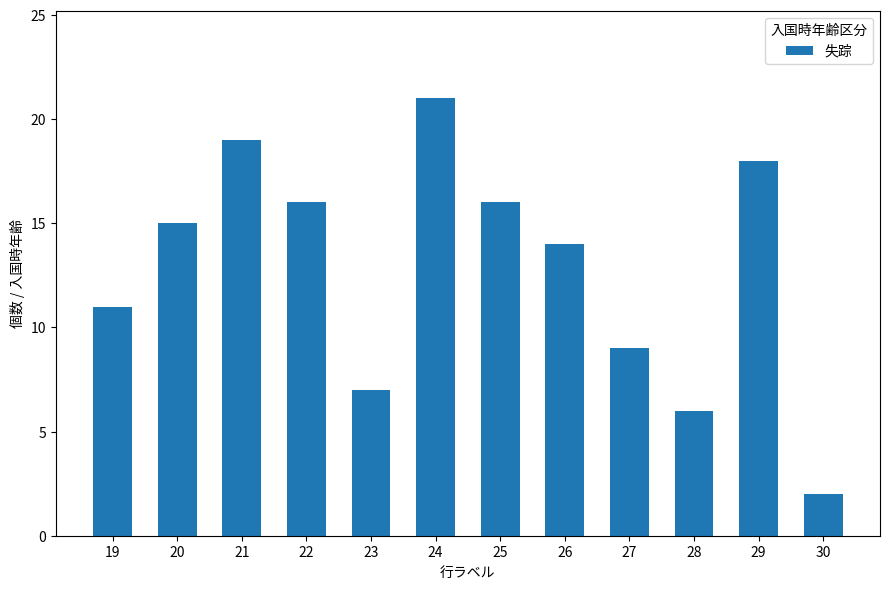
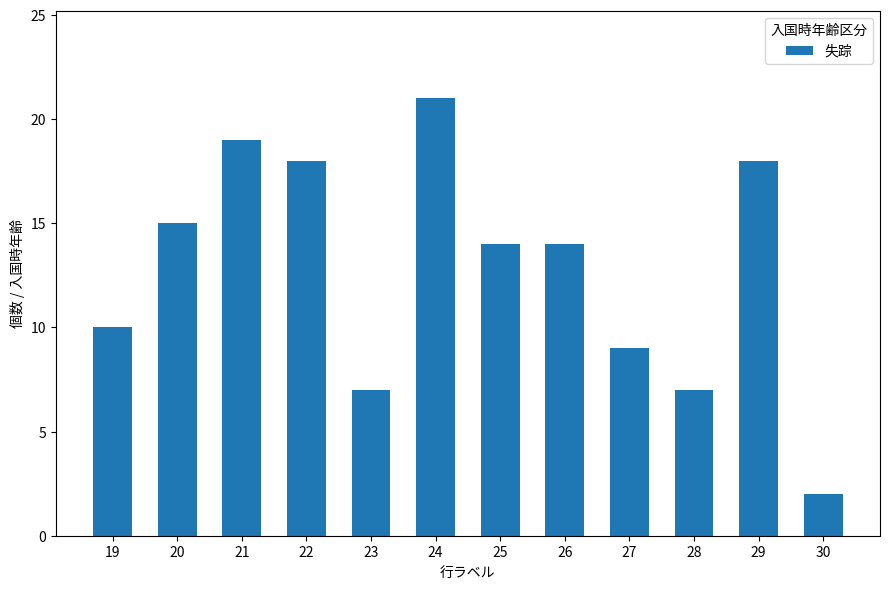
19: 11 -> 10
22: 16 -> 18
25: 16 -> 14
28: 6 -> 7
